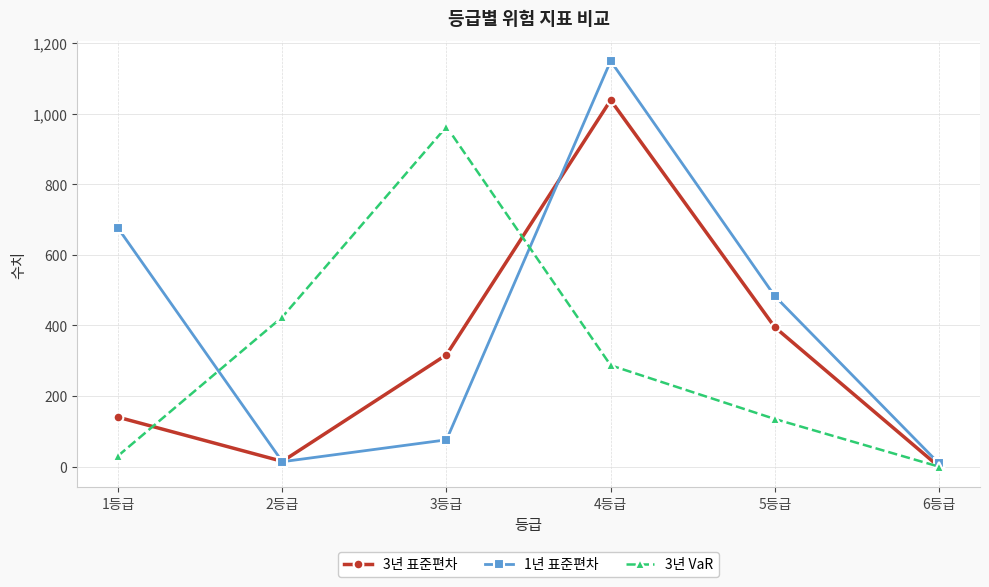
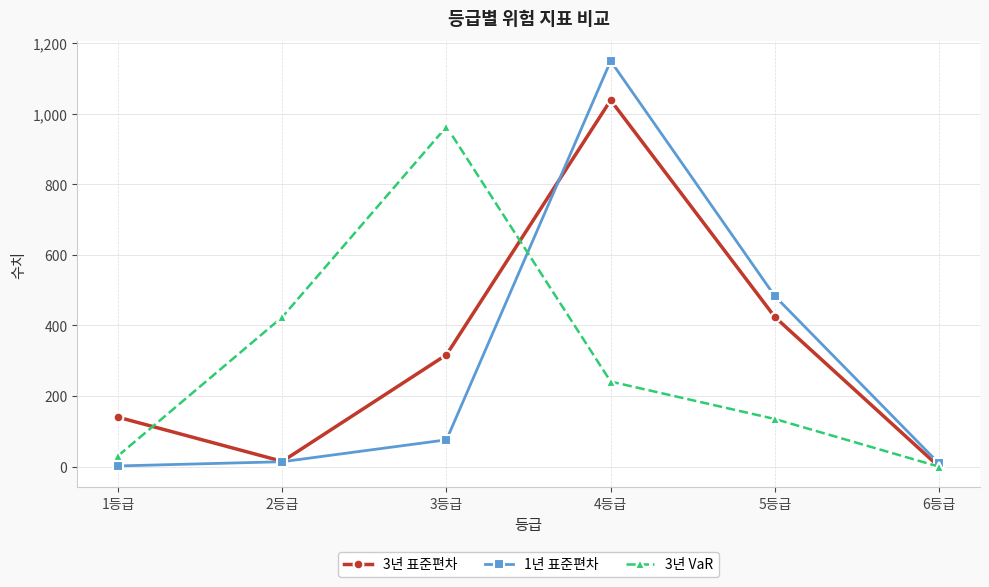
1년 표준편차, 1등급: 680 -> 0
3년 VaR, 4등급: 290 -> 240
3년 표준편차, 5등급: 400 -> 420
